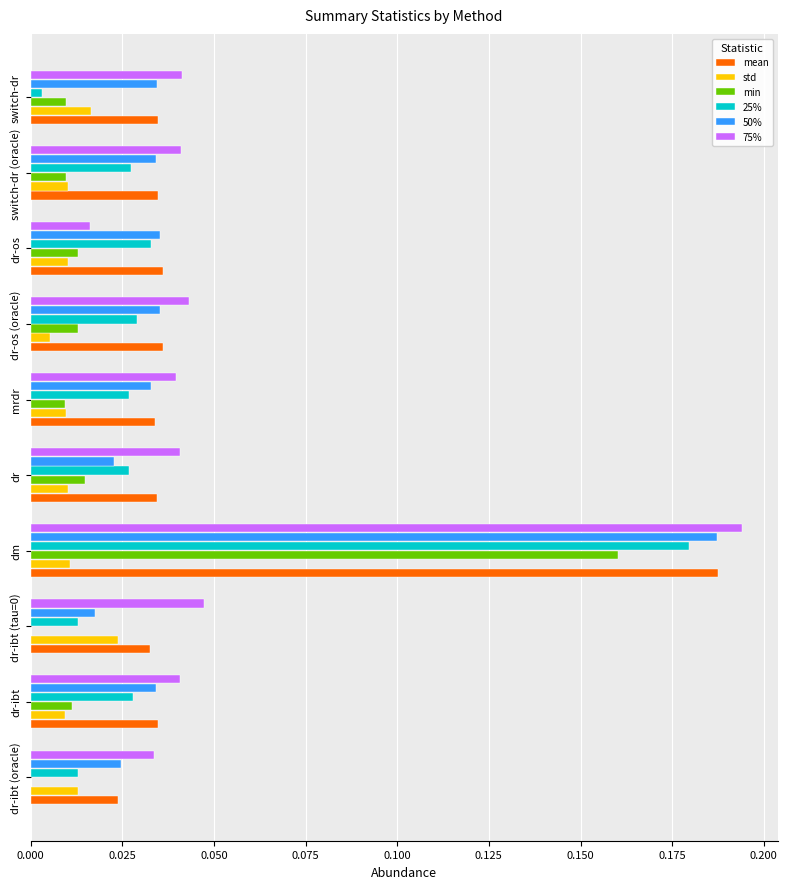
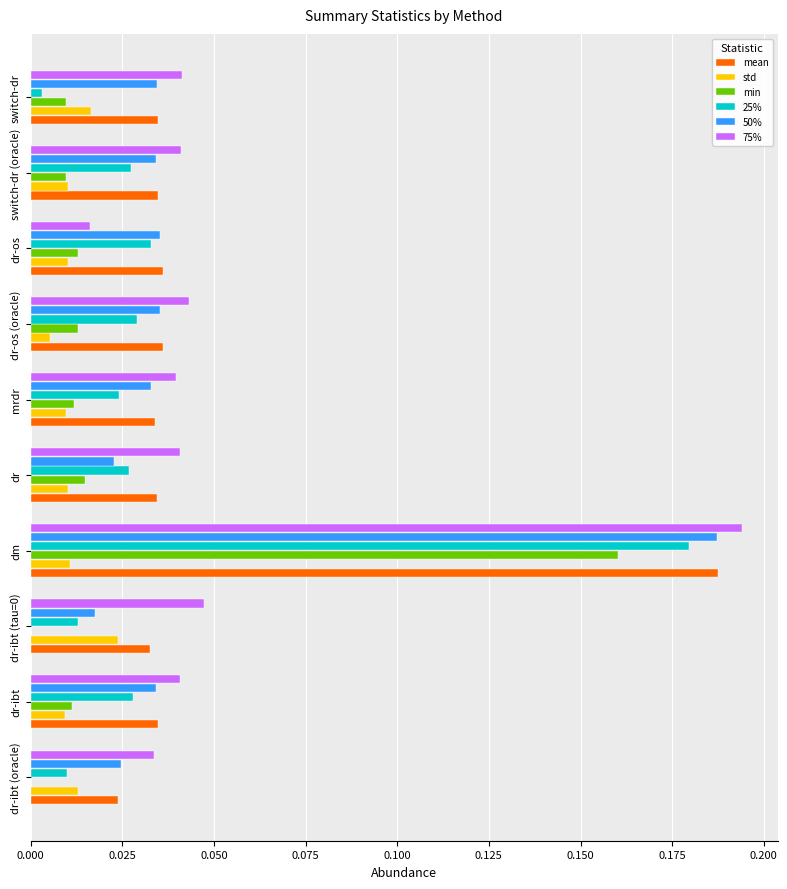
25%, mrdr: 0.027 -> 0.024
min, mrdr: 0.010 -> 0.012
25%, dr-ibt (oracle): 0.013 -> 0.010
